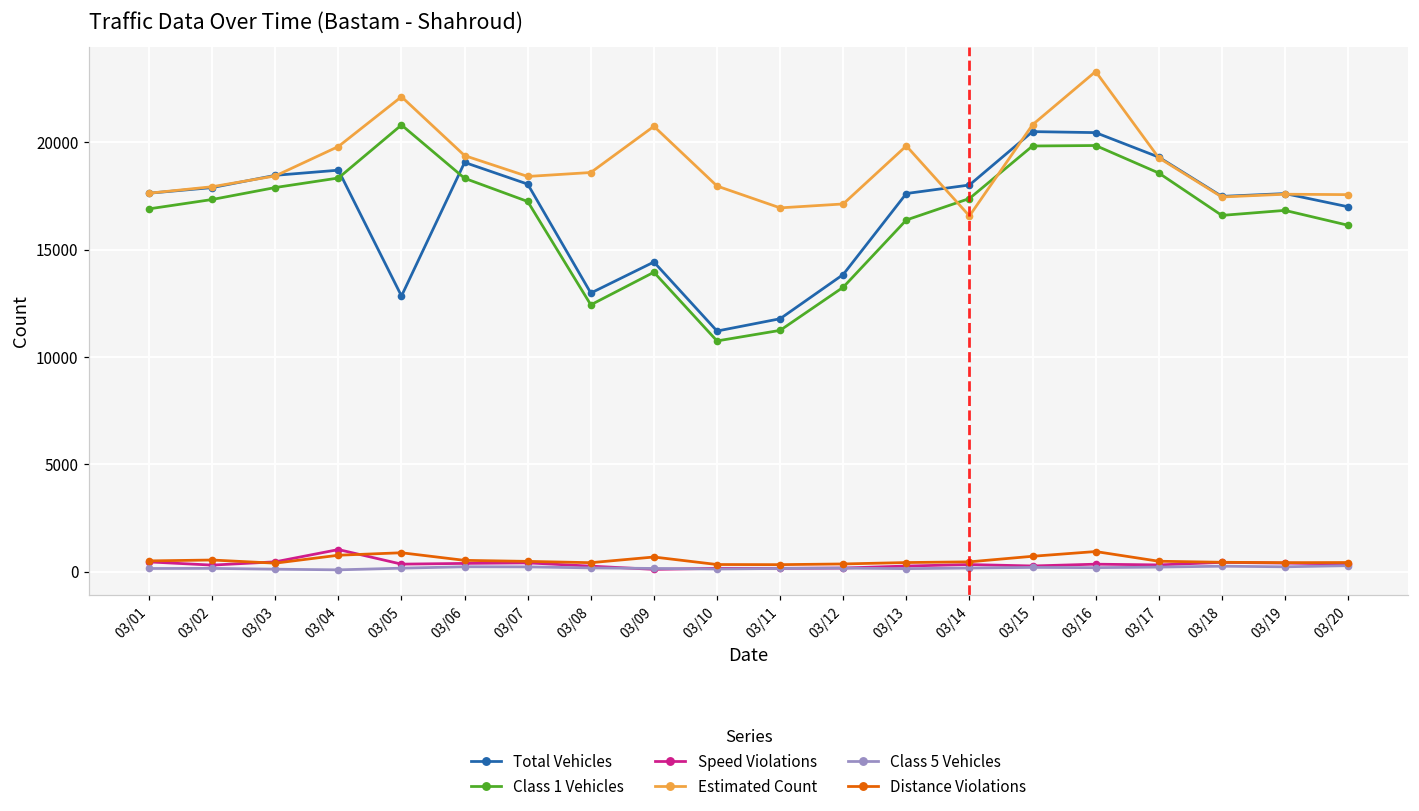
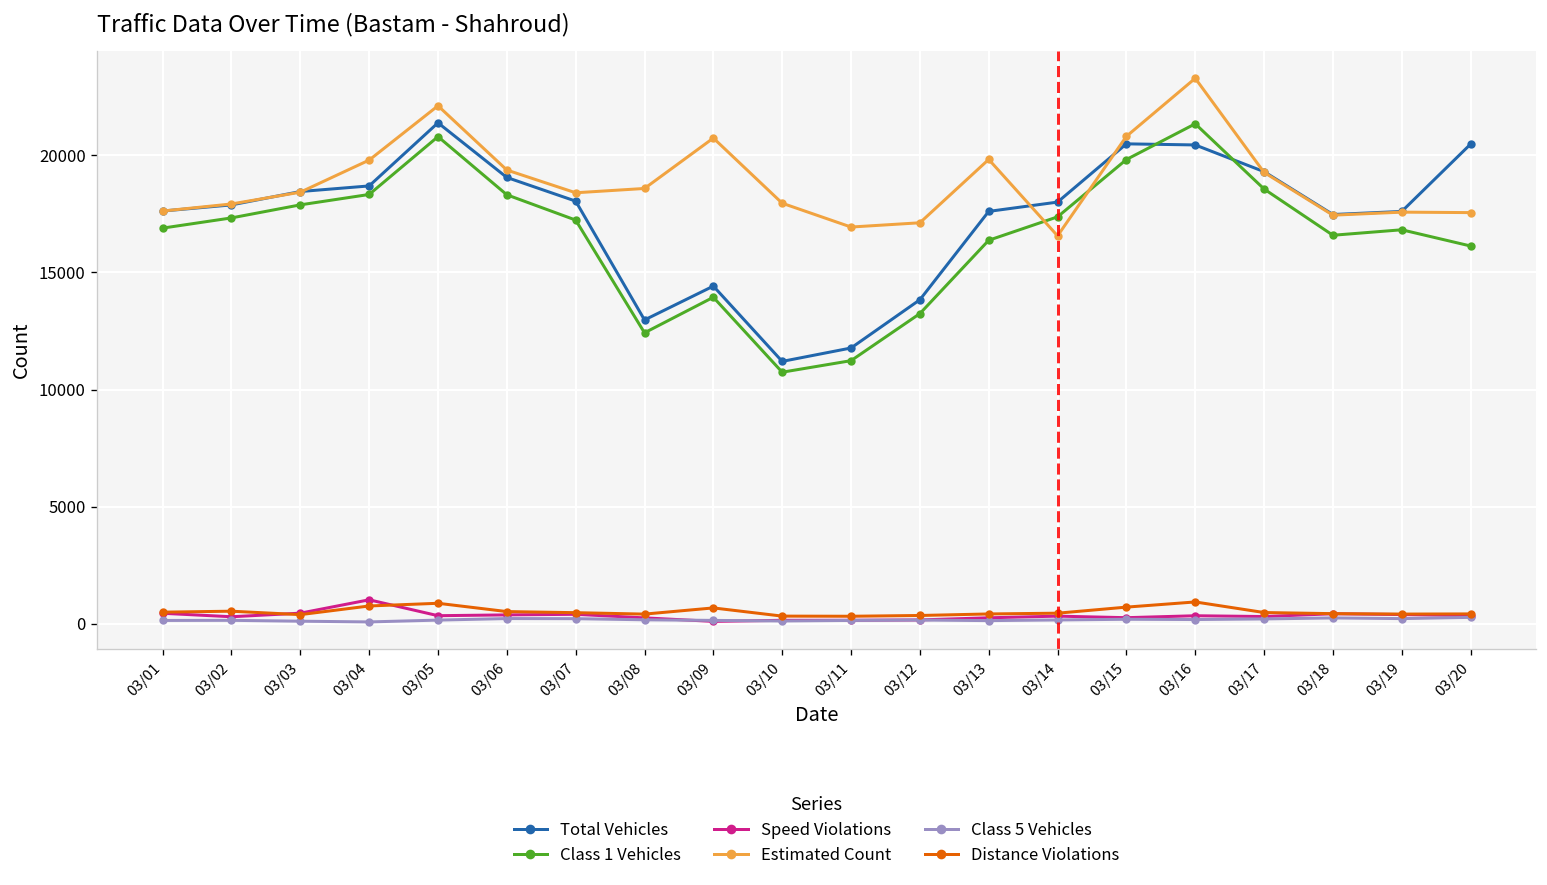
Total Vehicles, 03/05: 12800 -> 21400
Class 1 Vehicles, 03/16: 19800 -> 21300
Total Vehicles, 03/20: 17000 -> 20500
